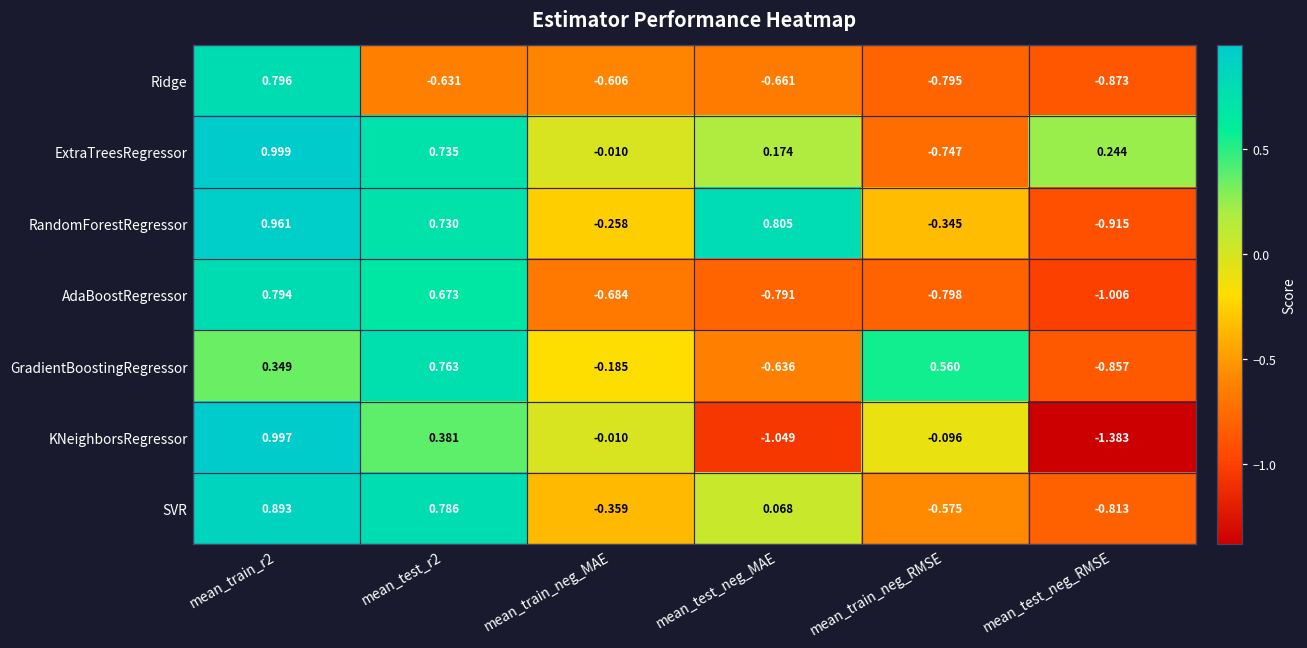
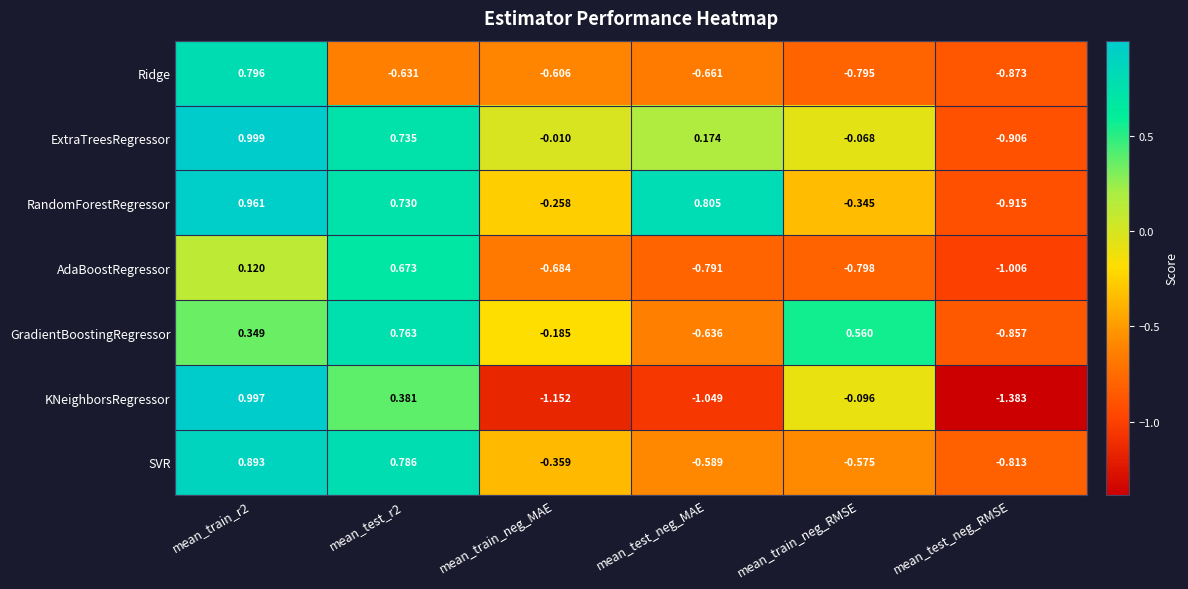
ExtraTreesRegressor, mean_train_neg_RMSE: -0.747 -> -0.068
ExtraTreesRegressor, mean_test_neg_RMSE: 0.244 -> -0.906
AdaBoostRegressor, mean_train_r2: 0.794 -> 0.120
KNeighborsRegressor, mean_train_neg_MAE: -0.010 -> -1.152
SVR, mean_test_neg_MAE: 0.068 -> -0.589
